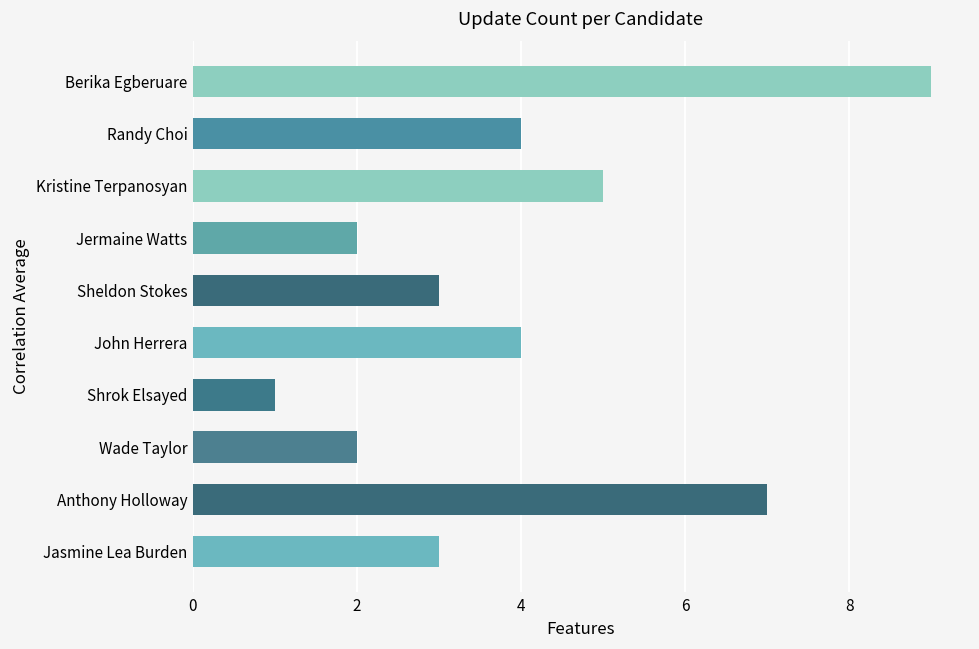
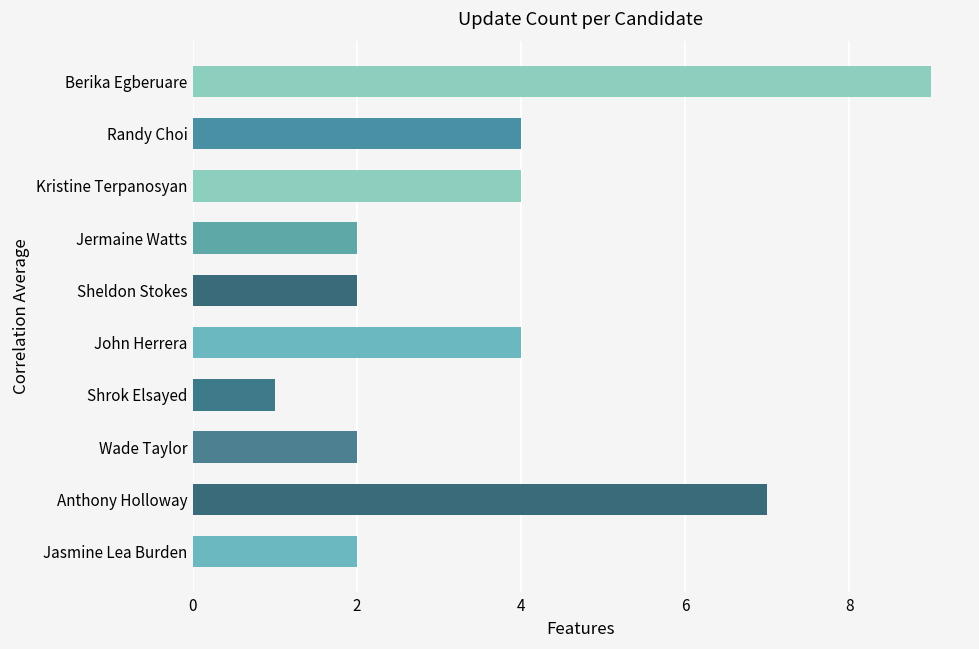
Kristine Terpanosyan: 5 -> 4
Sheldon Stokes: 3 -> 2
Jasmine Lea Burden: 3 -> 2
